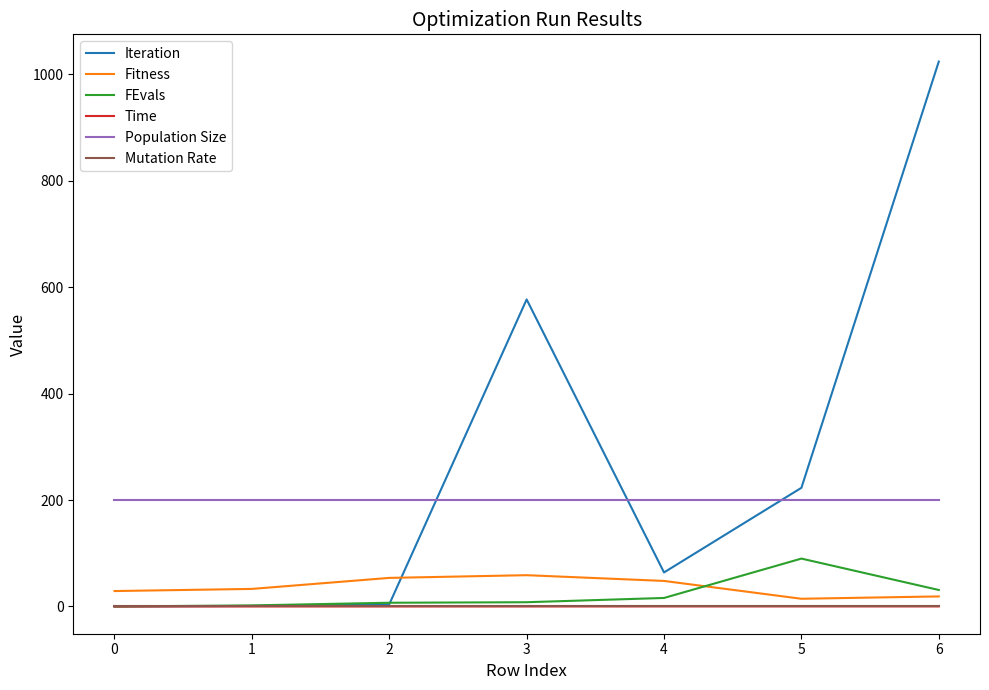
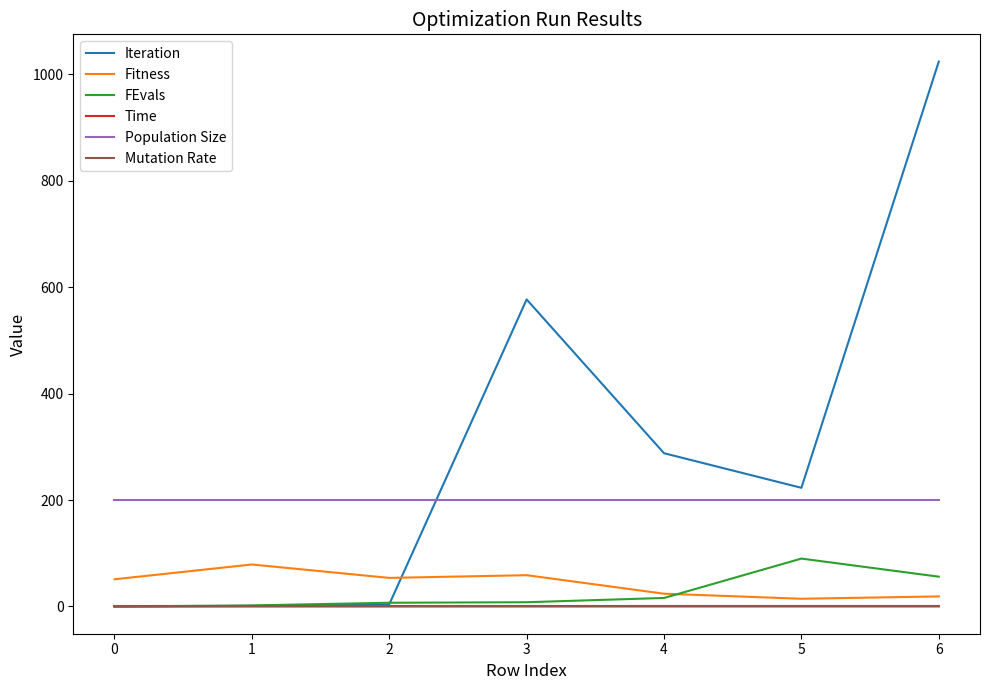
Fitness, 0: 30 -> 50
Fitness, 1: 30 -> 80
Iteration, 4: 60 -> 290
Fitness, 4: 50 -> 20
FEvals, 6: 30 -> 60
